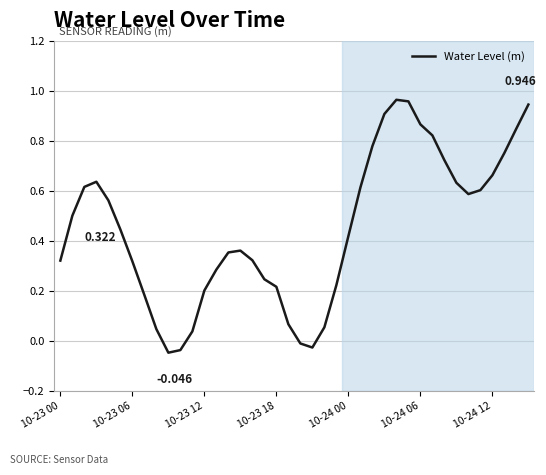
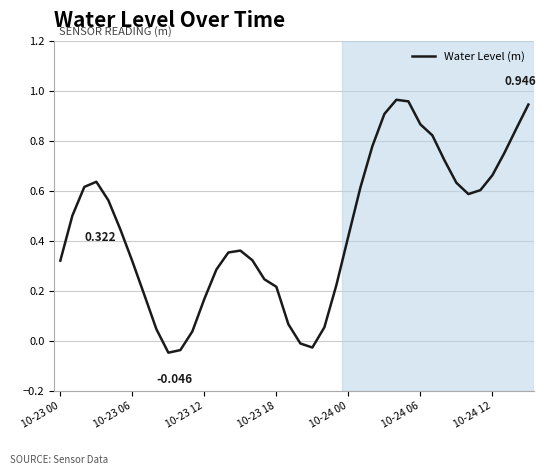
10-23 12: 0.20 -> 0.17
